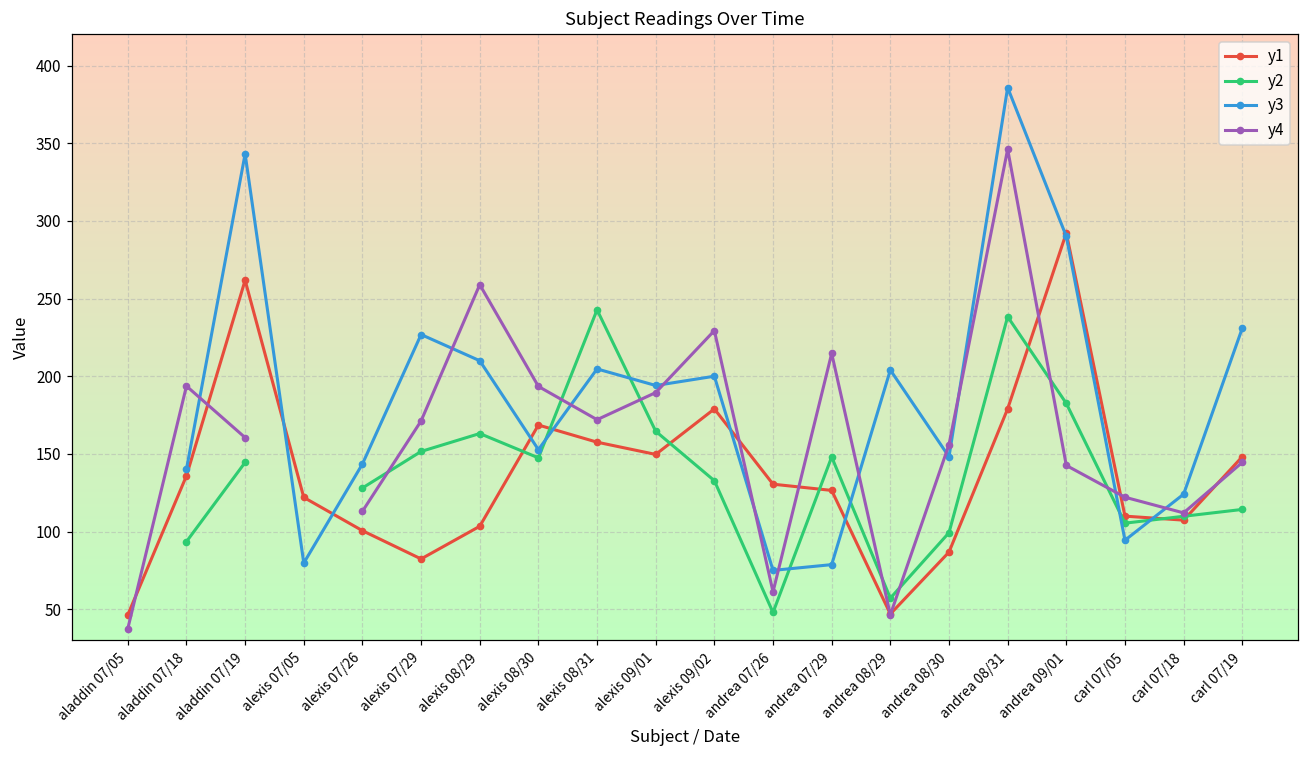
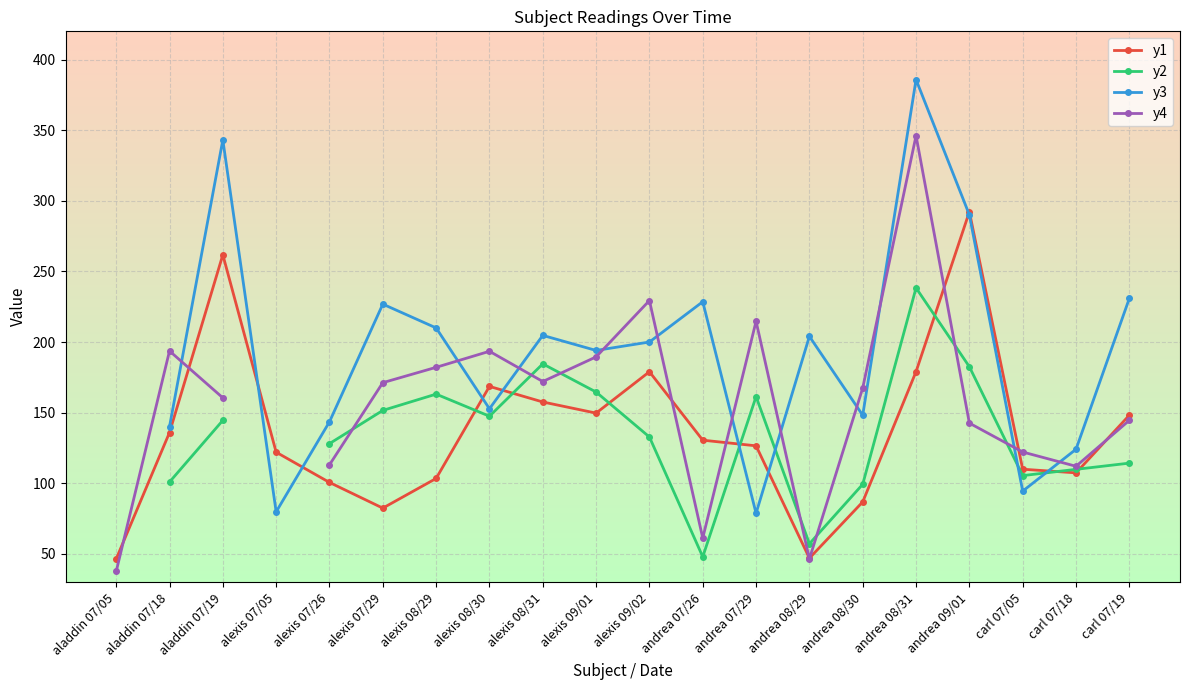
y2, aladdin 07/18: 94 -> 101
y4, alexis 08/29: 259 -> 182
y2, alexis 08/31: 243 -> 185
y3, andrea 07/26: 75 -> 229
y2, andrea 07/29: 148 -> 161
y4, andrea 08/30: 156 -> 167
